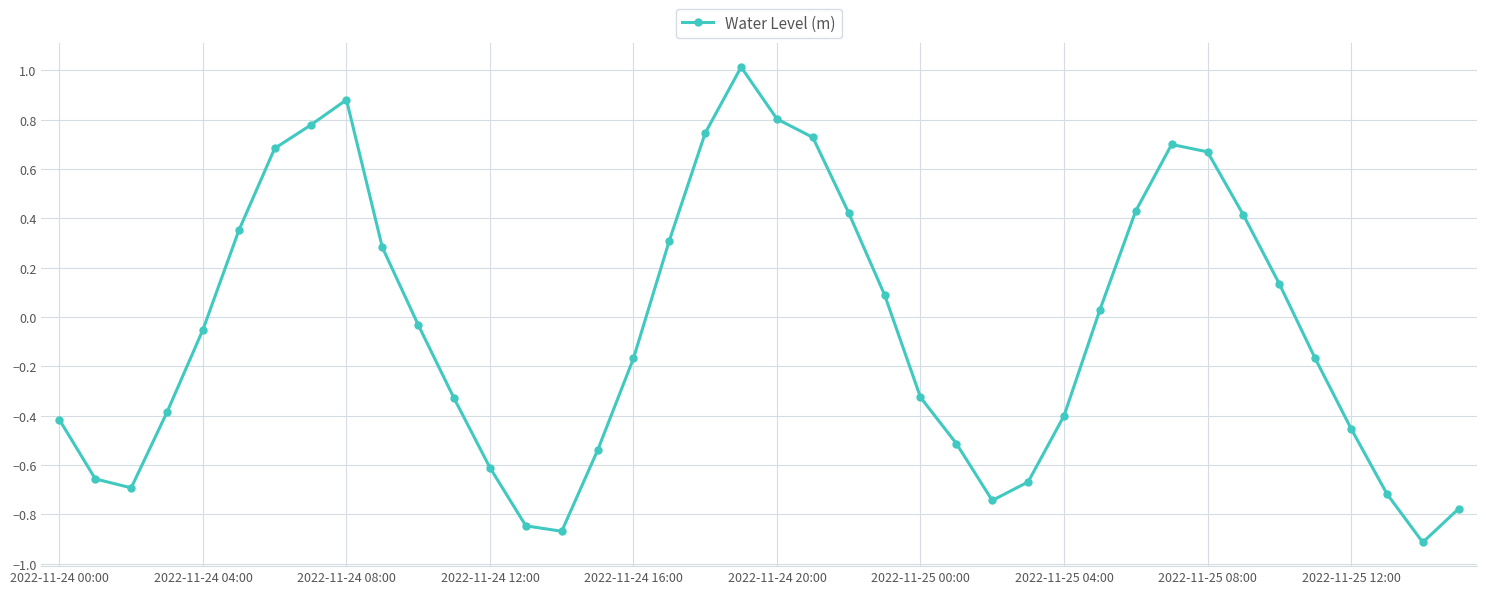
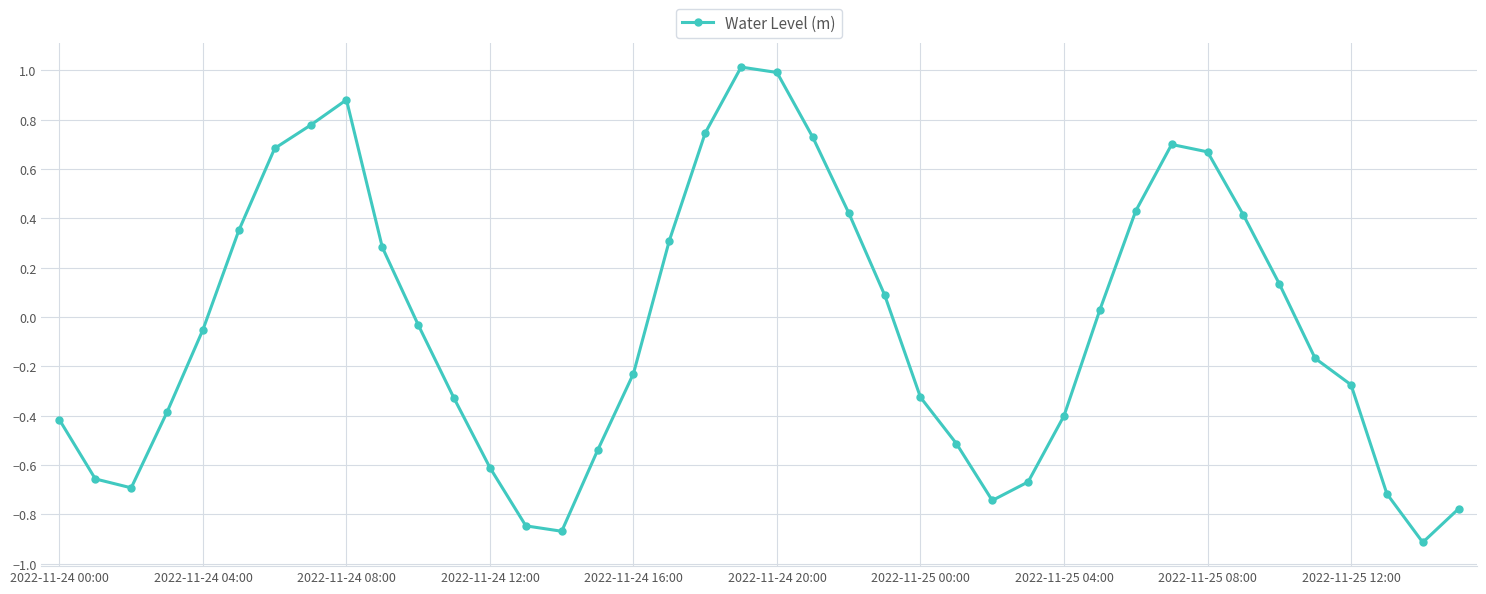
2022-11-24 16:00: -0.17 -> -0.23
2022-11-24 20:00: 0.80 -> 0.99
2022-11-25 12:00: -0.45 -> -0.27
